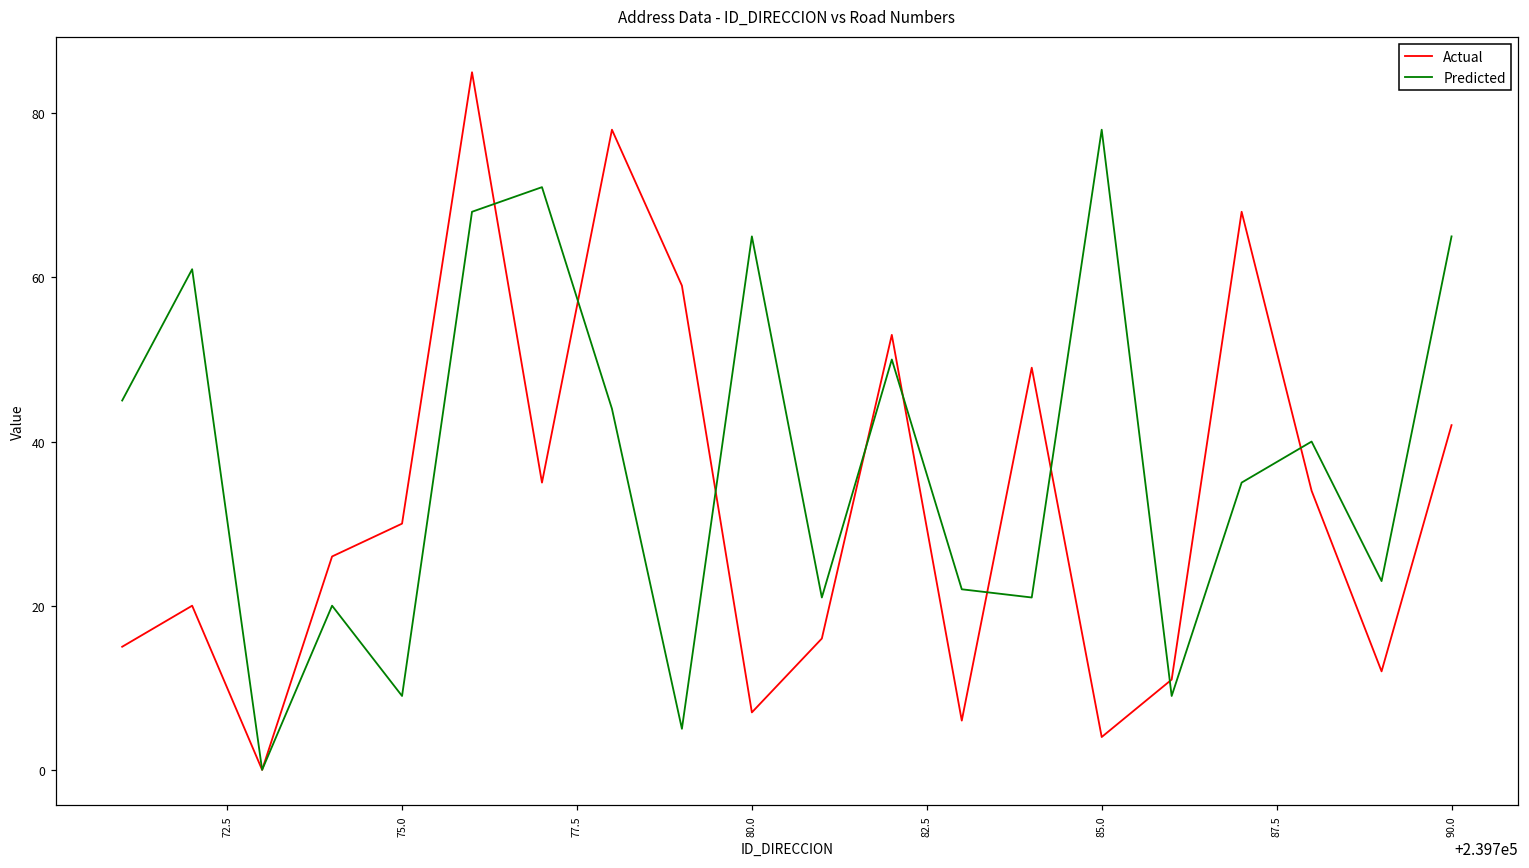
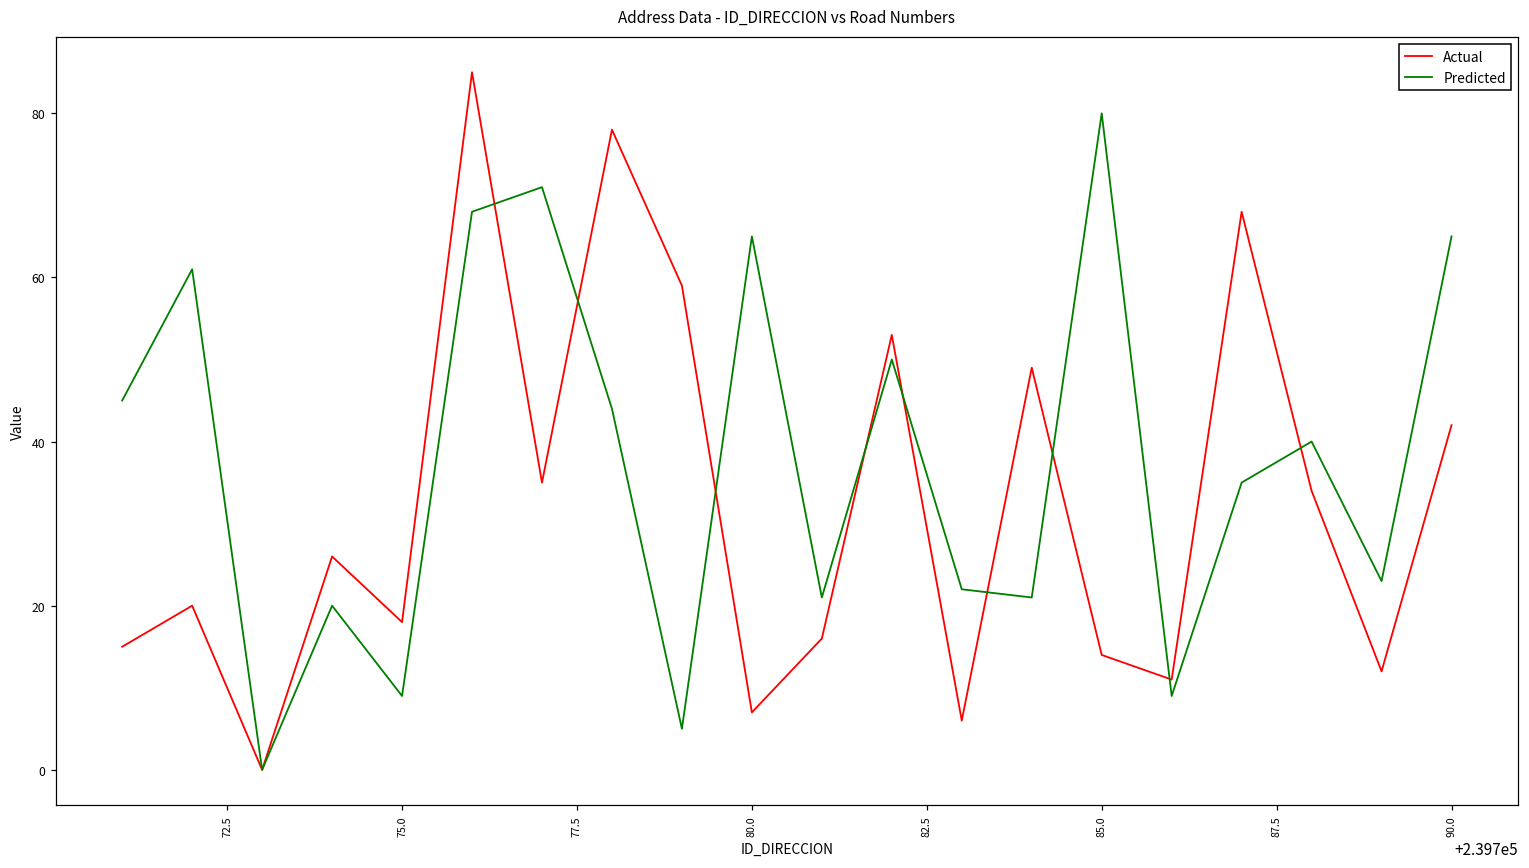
Actual, 75.0: 30 -> 18
Actual, 85.0: 4 -> 14
Predicted, 85.0: 78 -> 80
